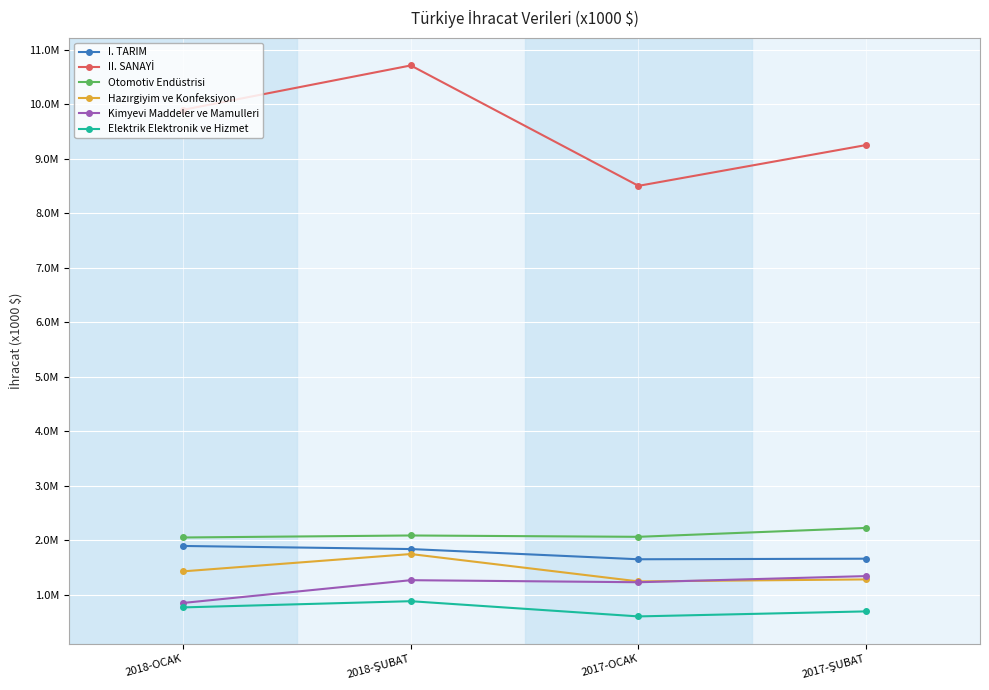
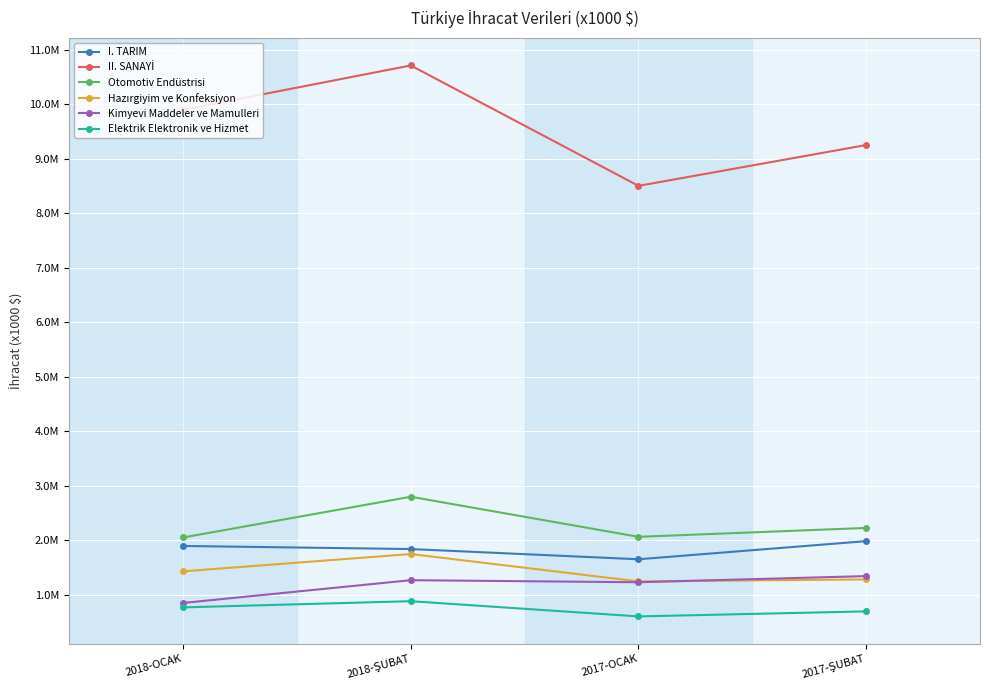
Otomotiv Endüstrisi, 2018-ŞUBAT: 2100000 -> 2800000
I. TARIM, 2017-ŞUBAT: 1700000 -> 2000000
